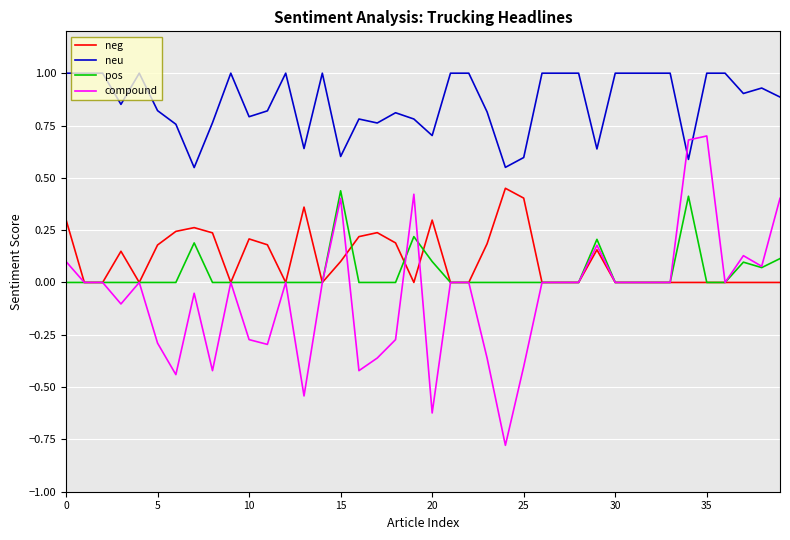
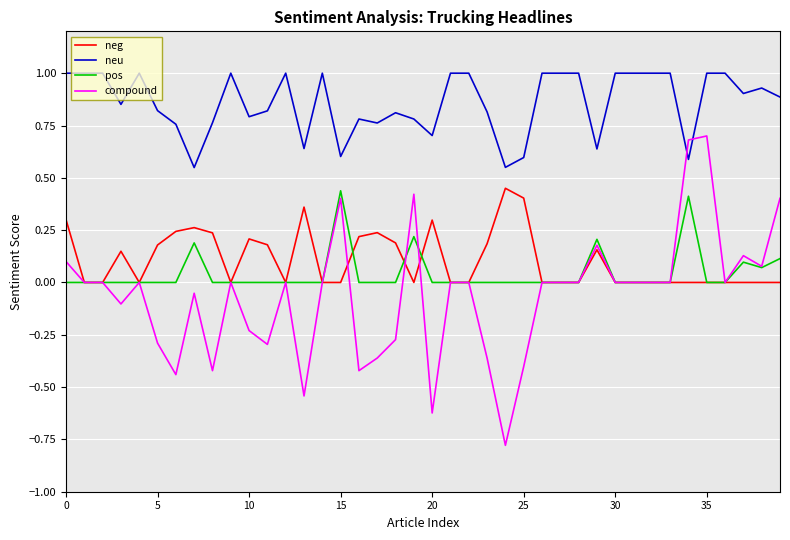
compound, 10: -0.27 -> -0.23
neg, 15: 0.1 -> 0.0
pos, 20: 0.1 -> 0.0
